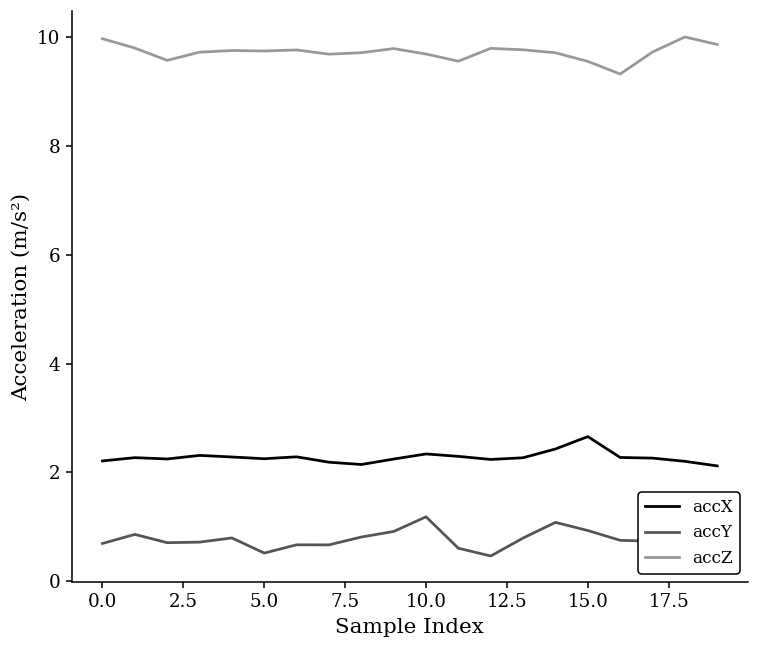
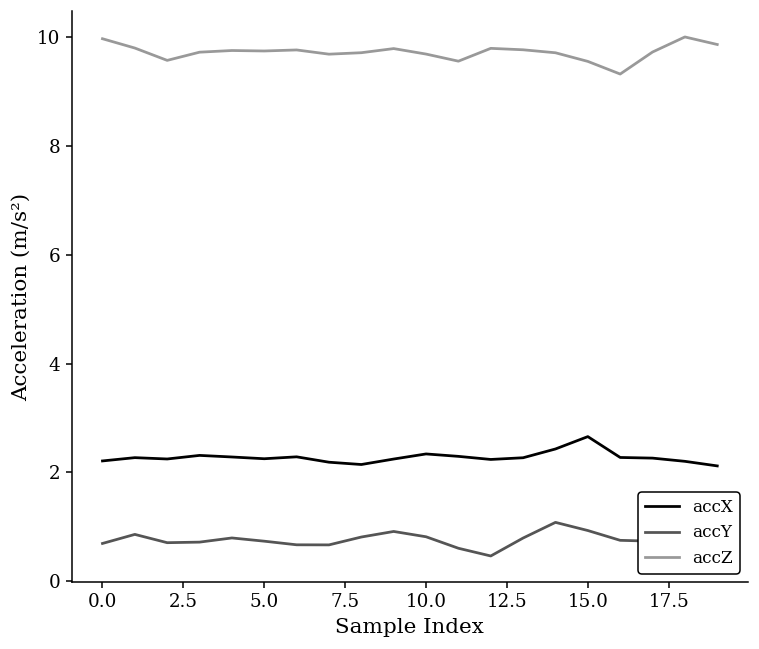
accY, 5.0: 0.5 -> 0.7
accY, 10.0: 1.2 -> 0.8
